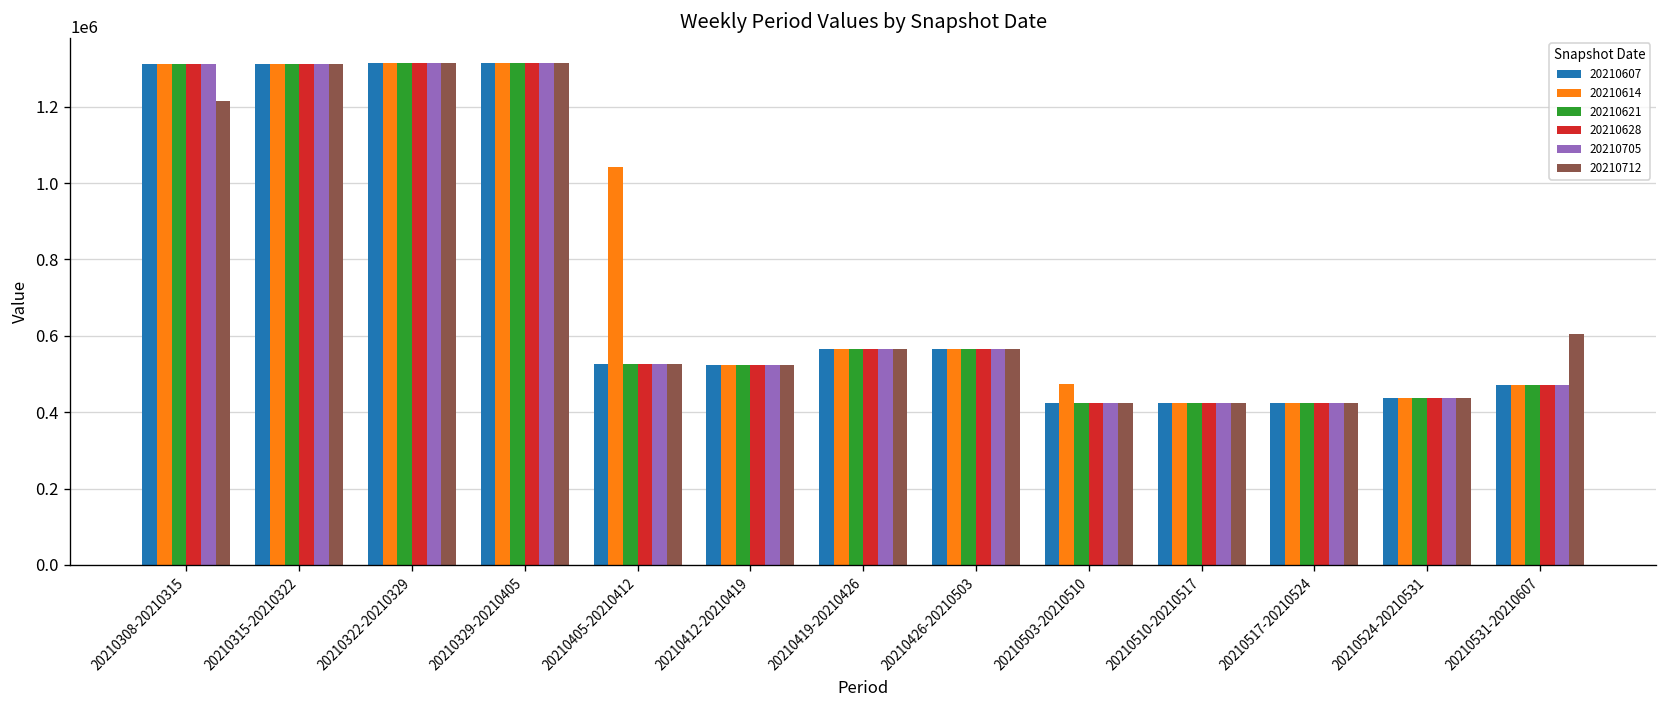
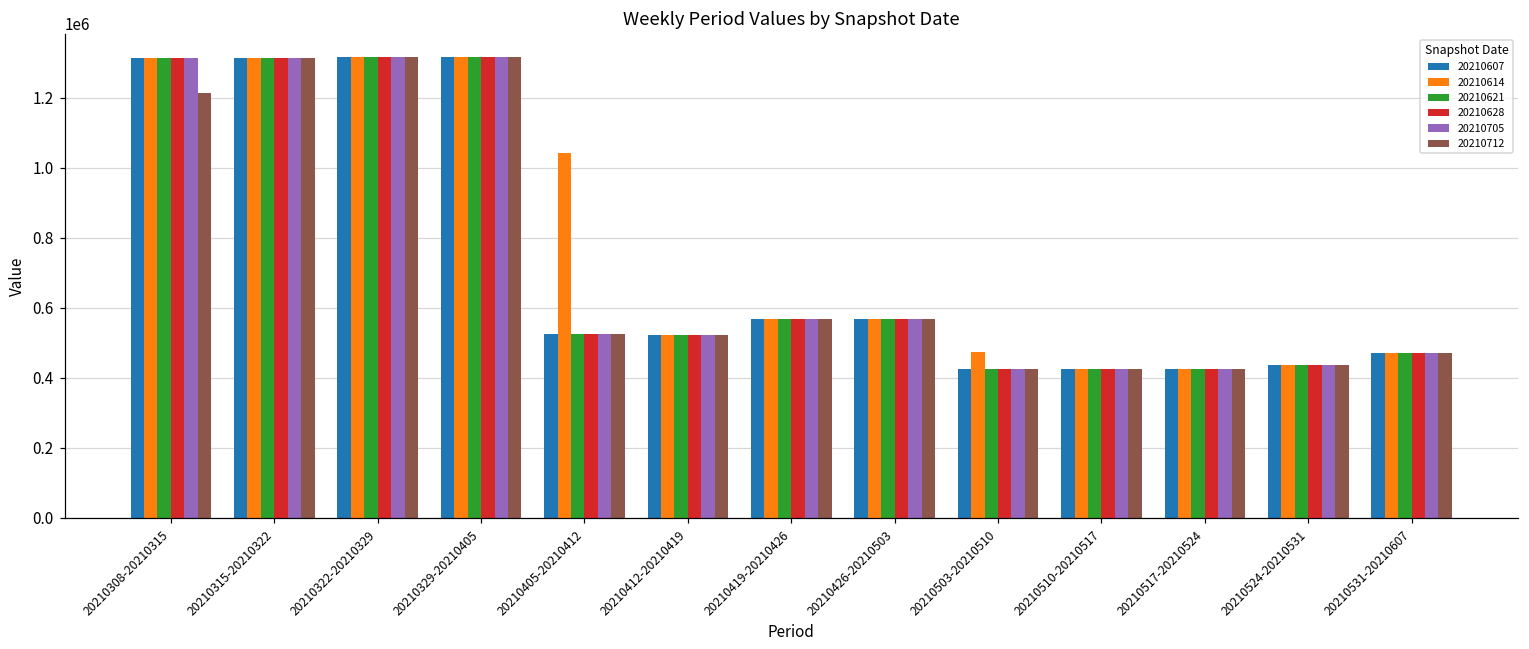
20210712, 20210531-20210607: 600000 -> 470000
